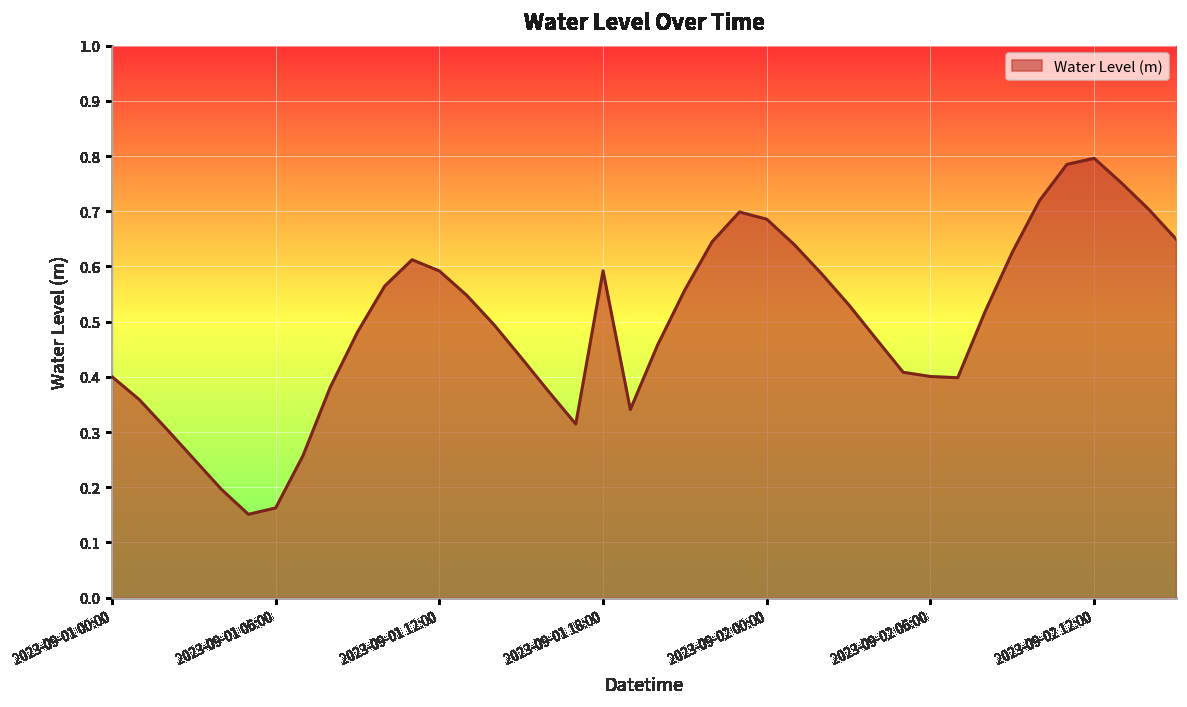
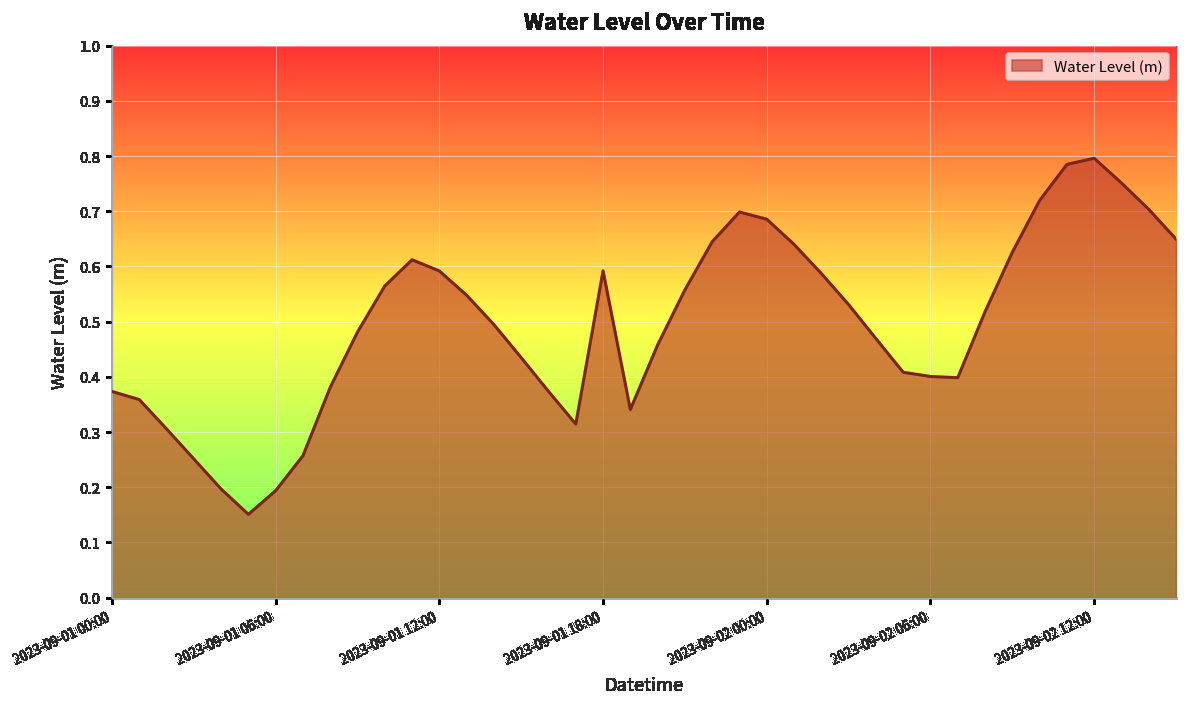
2023-09-01 00:00: 0.40 -> 0.37
2023-09-01 06:00: 0.16 -> 0.19
